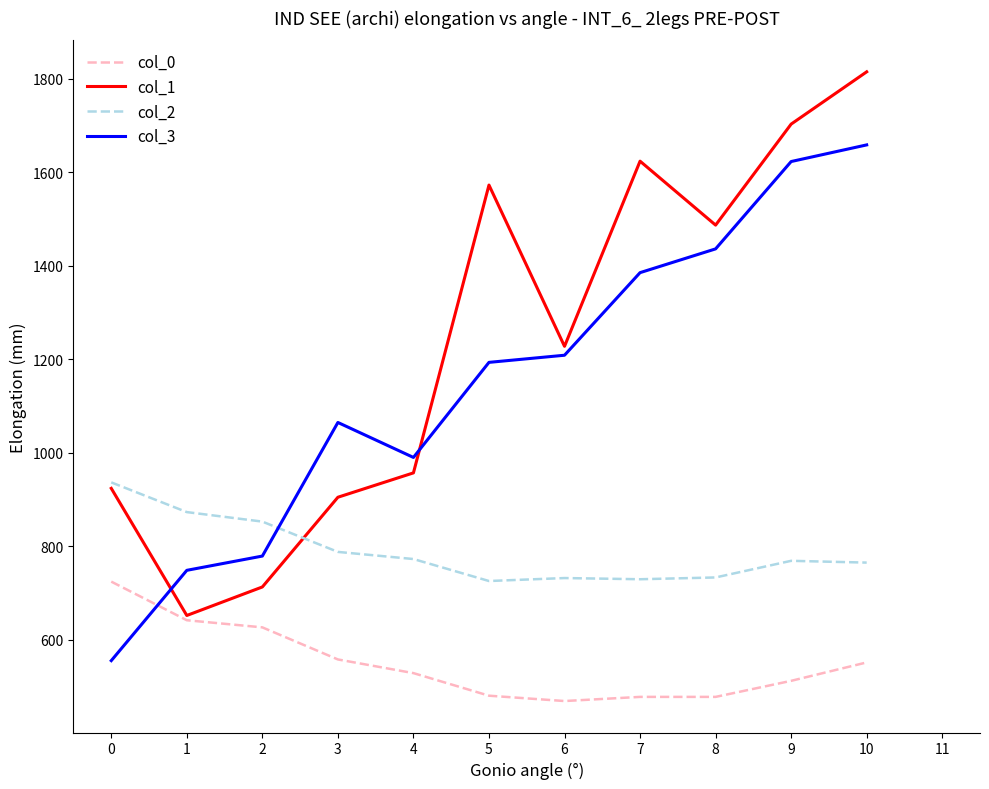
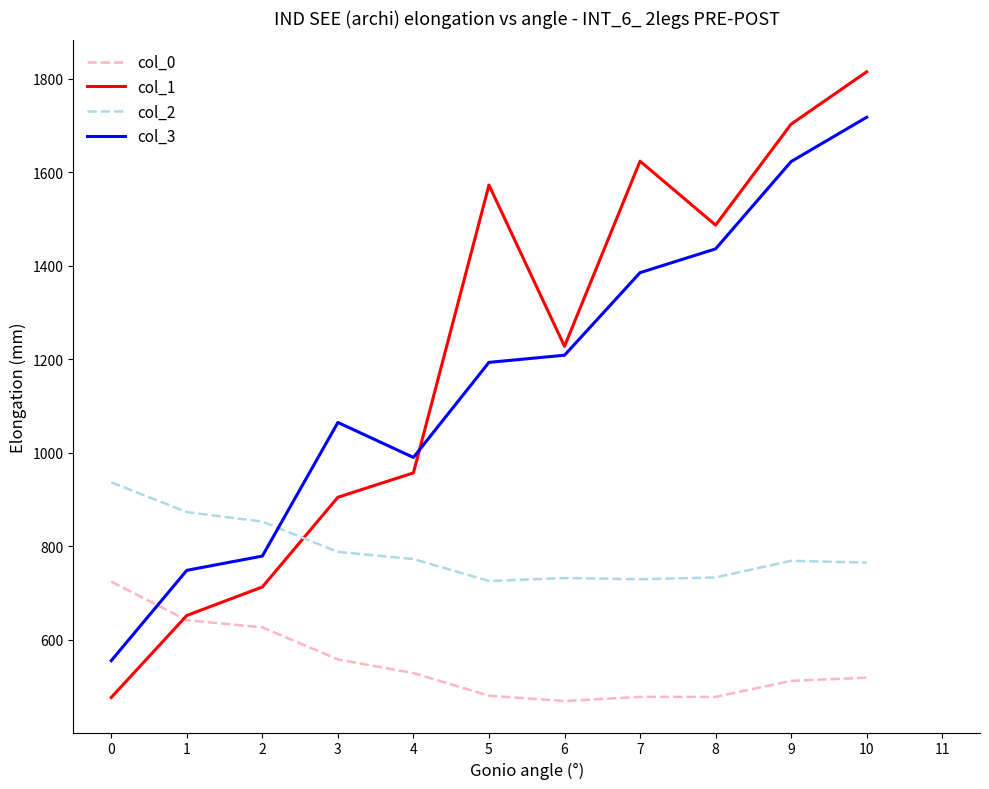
col_1, 0: 920 -> 480
col_0, 10: 550 -> 520
col_3, 10: 1660 -> 1720
